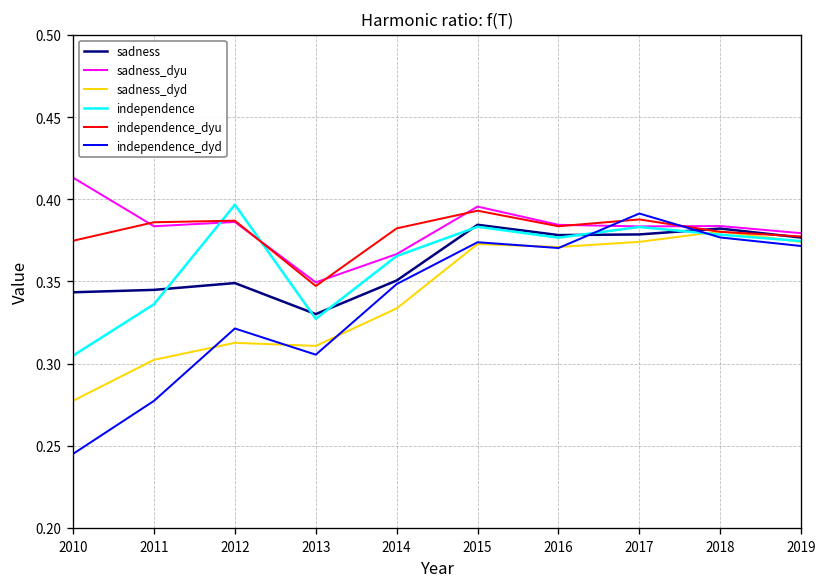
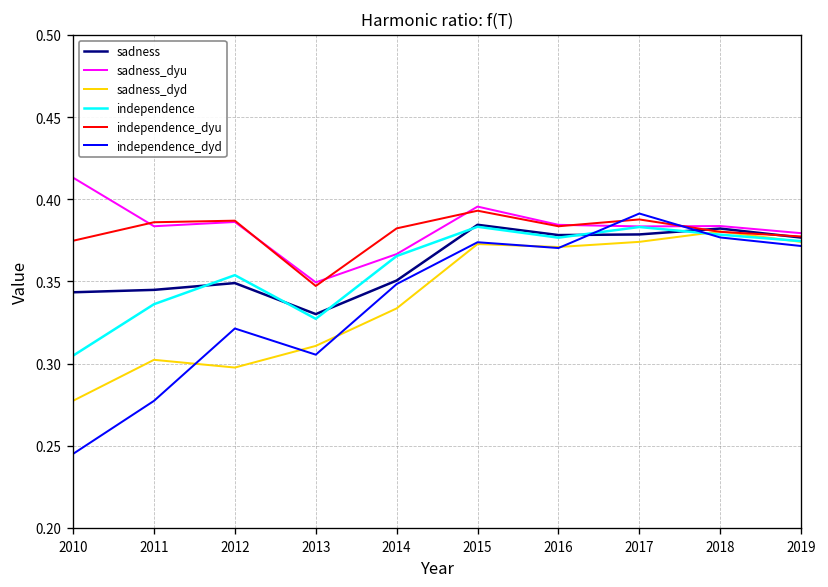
sadness_dyd, 2012: 0.313 -> 0.298
independence, 2012: 0.397 -> 0.354
